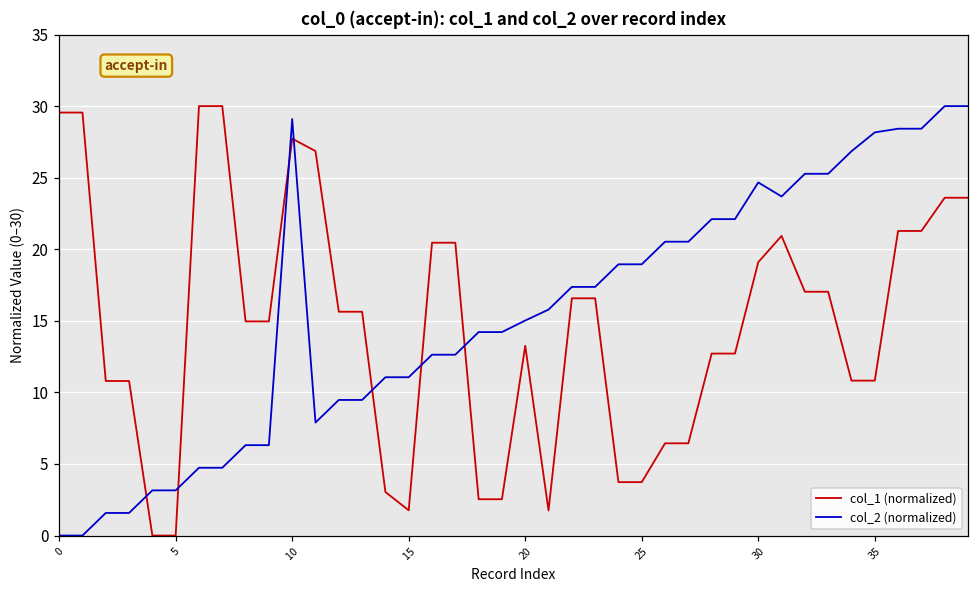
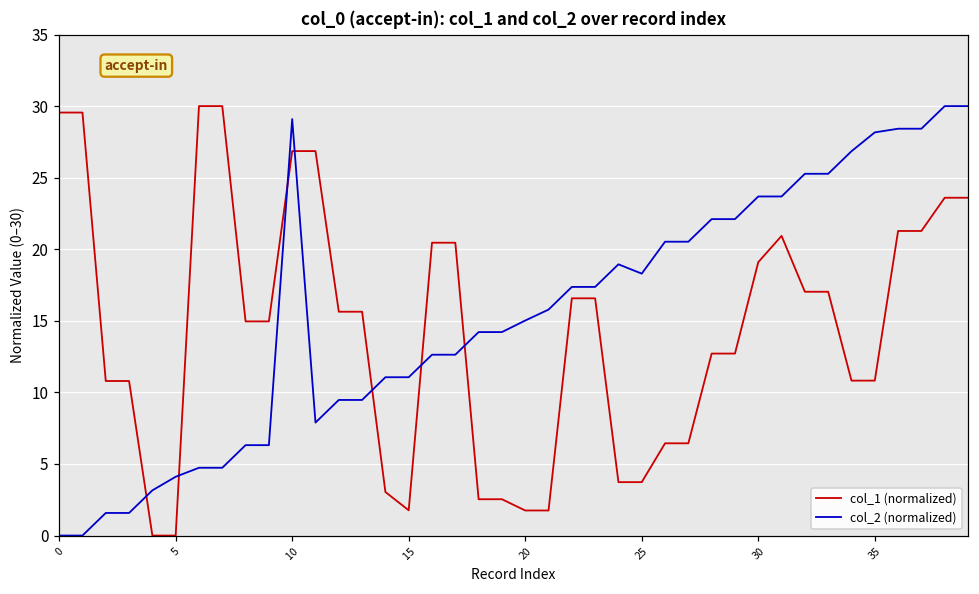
col_2 (normalized), 5: 3.2 -> 4.1
col_1 (normalized), 10: 27.7 -> 26.9
col_1 (normalized), 20: 13.3 -> 1.8
col_2 (normalized), 25: 18.9 -> 18.3
col_2 (normalized), 30: 24.7 -> 23.7
